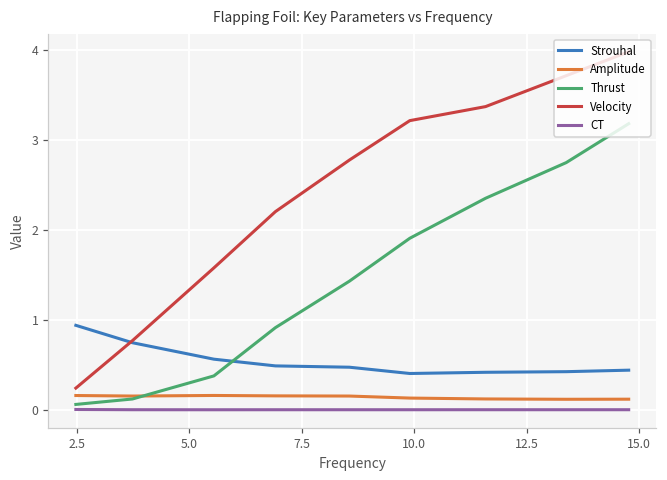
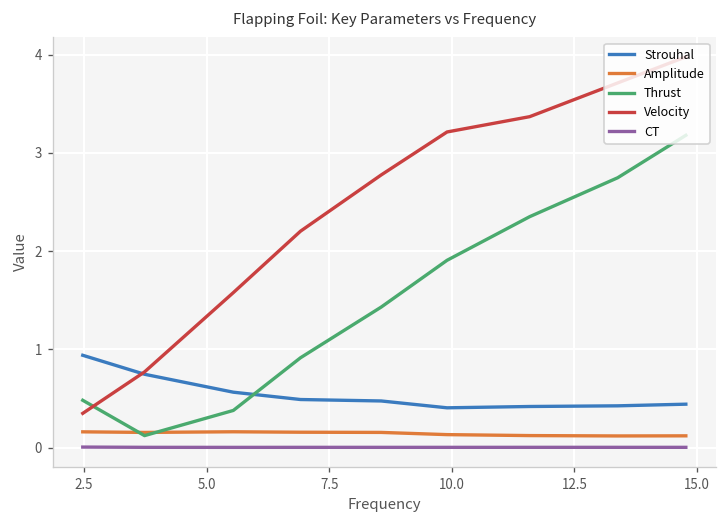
Thrust, 2.5: 0.1 -> 0.5
Velocity, 2.5: 0.2 -> 0.3
